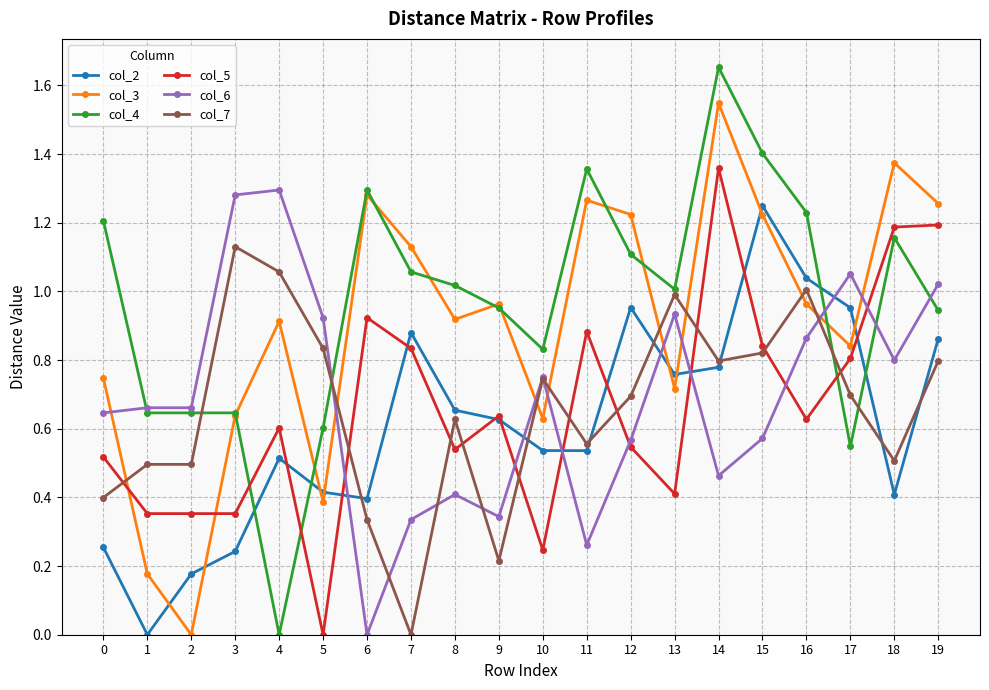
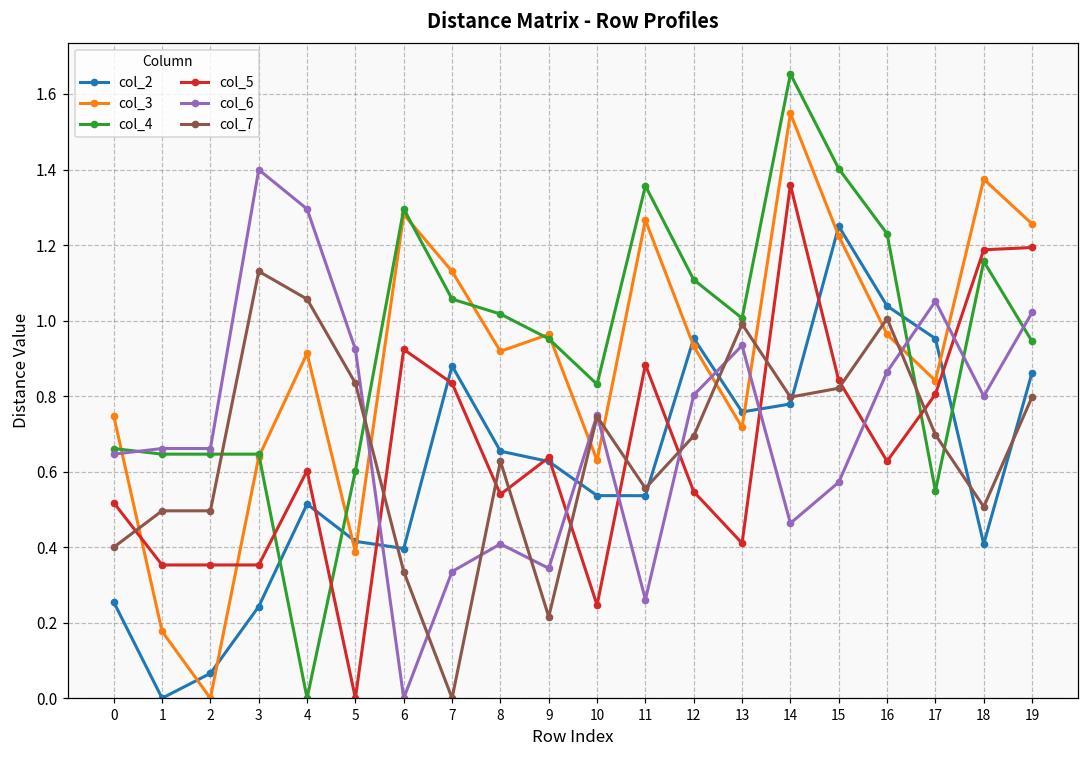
col_4, 0: 1.21 -> 0.66
col_2, 2: 0.18 -> 0.07
col_6, 3: 1.28 -> 1.40
col_3, 12: 1.22 -> 0.93
col_6, 12: 0.57 -> 0.80
